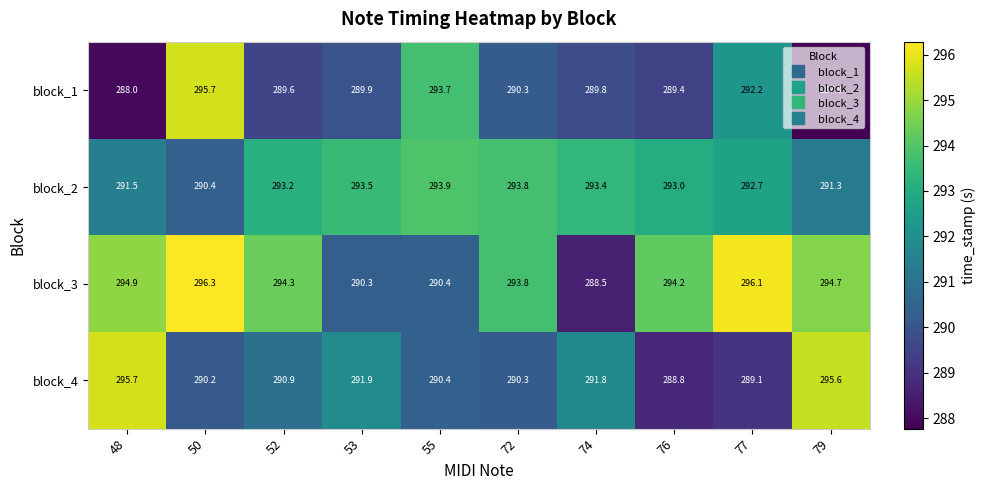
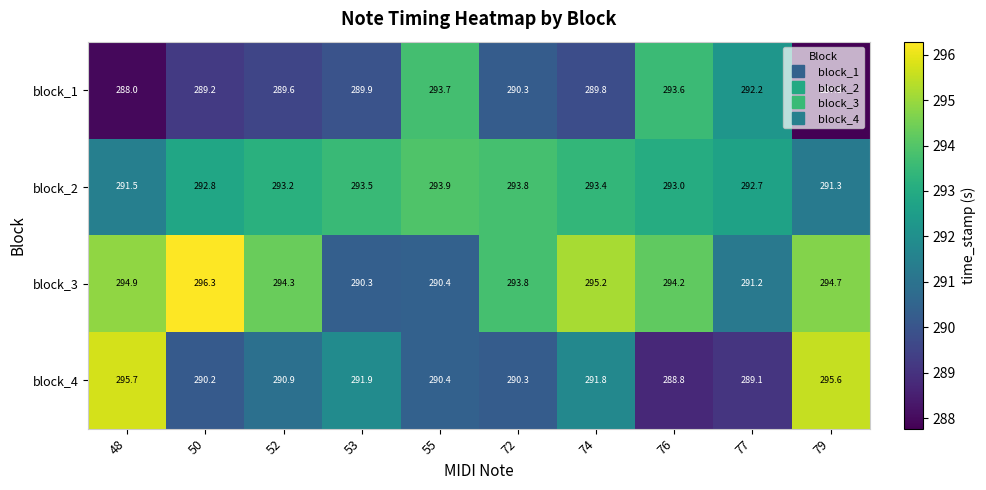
block_1, 50: 295.7 -> 289.2
block_1, 76: 289.4 -> 293.6
block_2, 50: 290.4 -> 292.8
block_3, 74: 288.5 -> 295.2
block_3, 77: 296.1 -> 291.2
